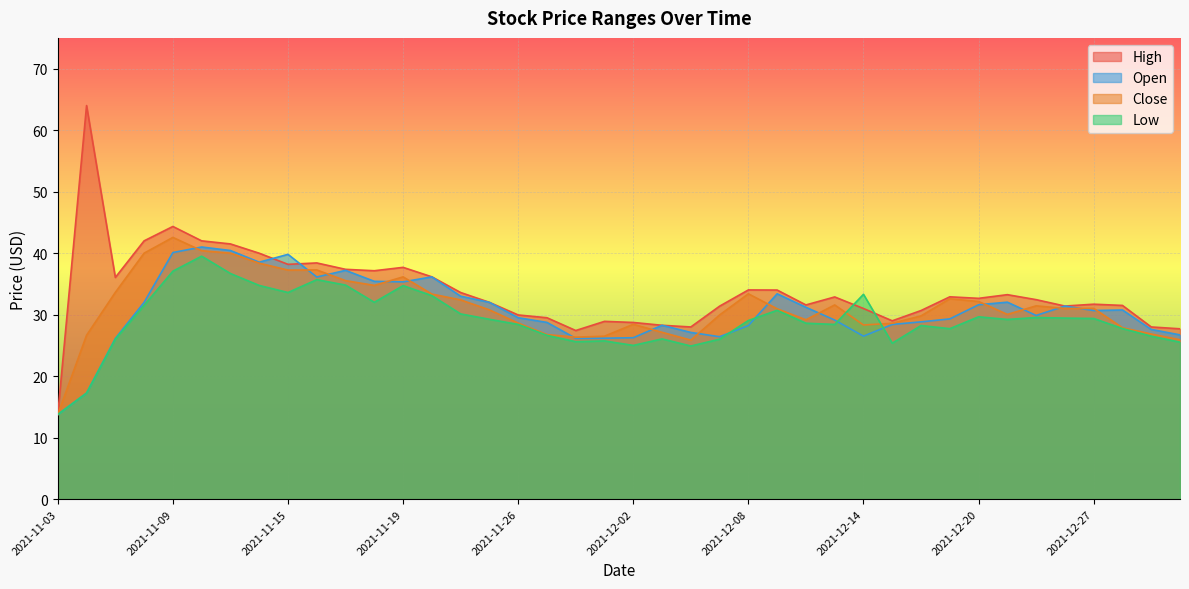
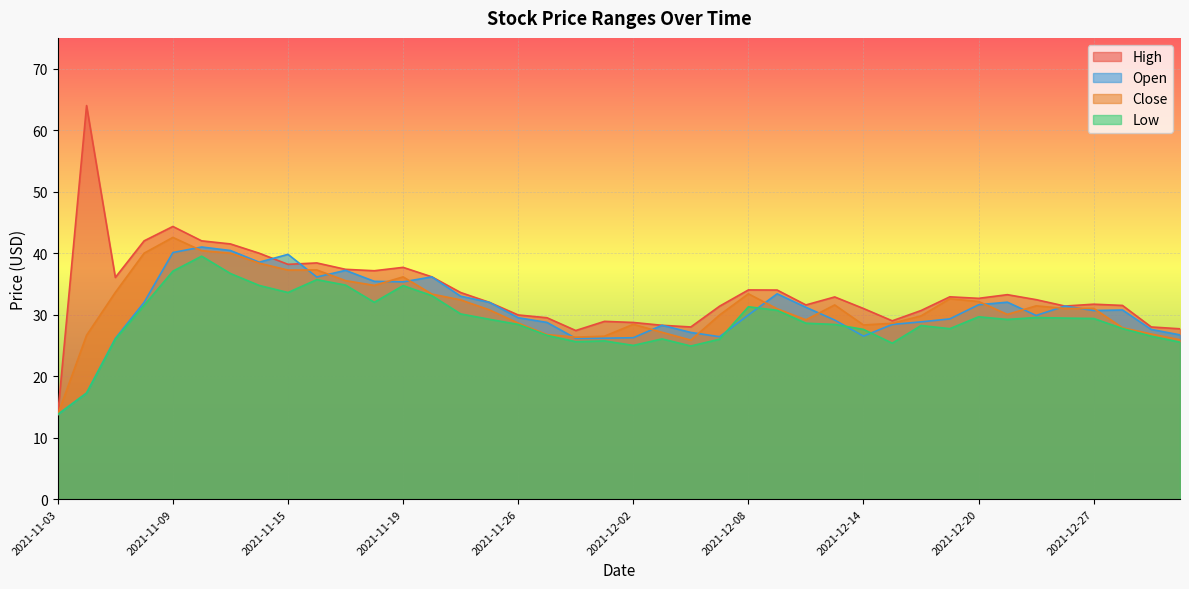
Open, 2021-12-08: 28 -> 30
Low, 2021-12-08: 29 -> 31
Low, 2021-12-14: 33 -> 28
